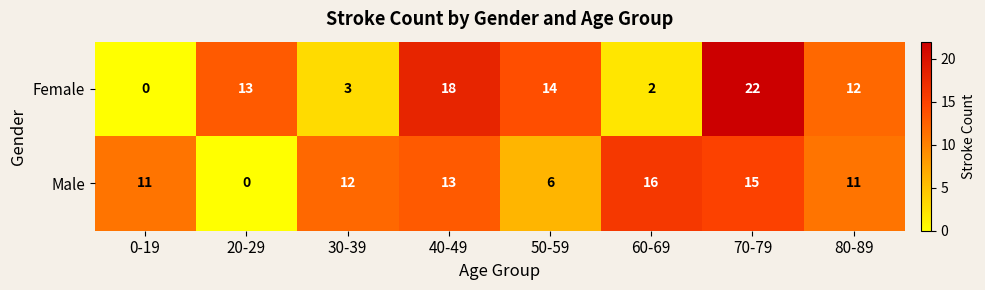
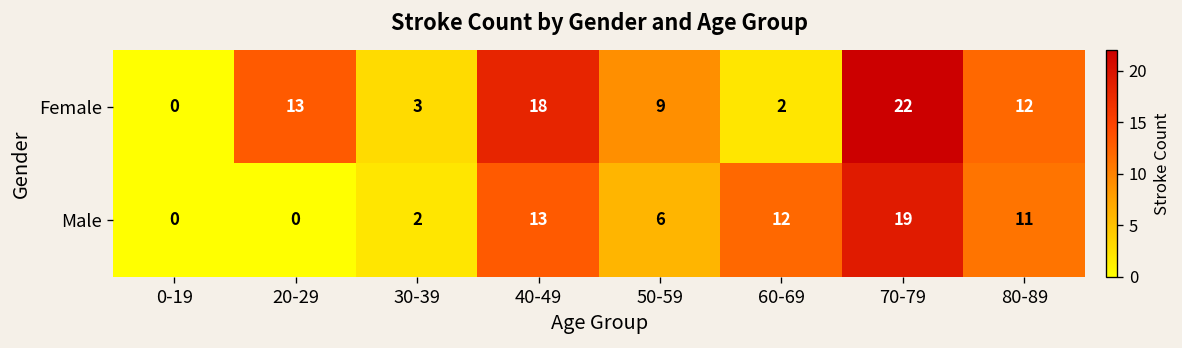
Female, 50-59: 14 -> 9
Male, 0-19: 11 -> 0
Male, 30-39: 12 -> 2
Male, 60-69: 16 -> 12
Male, 70-79: 15 -> 19
